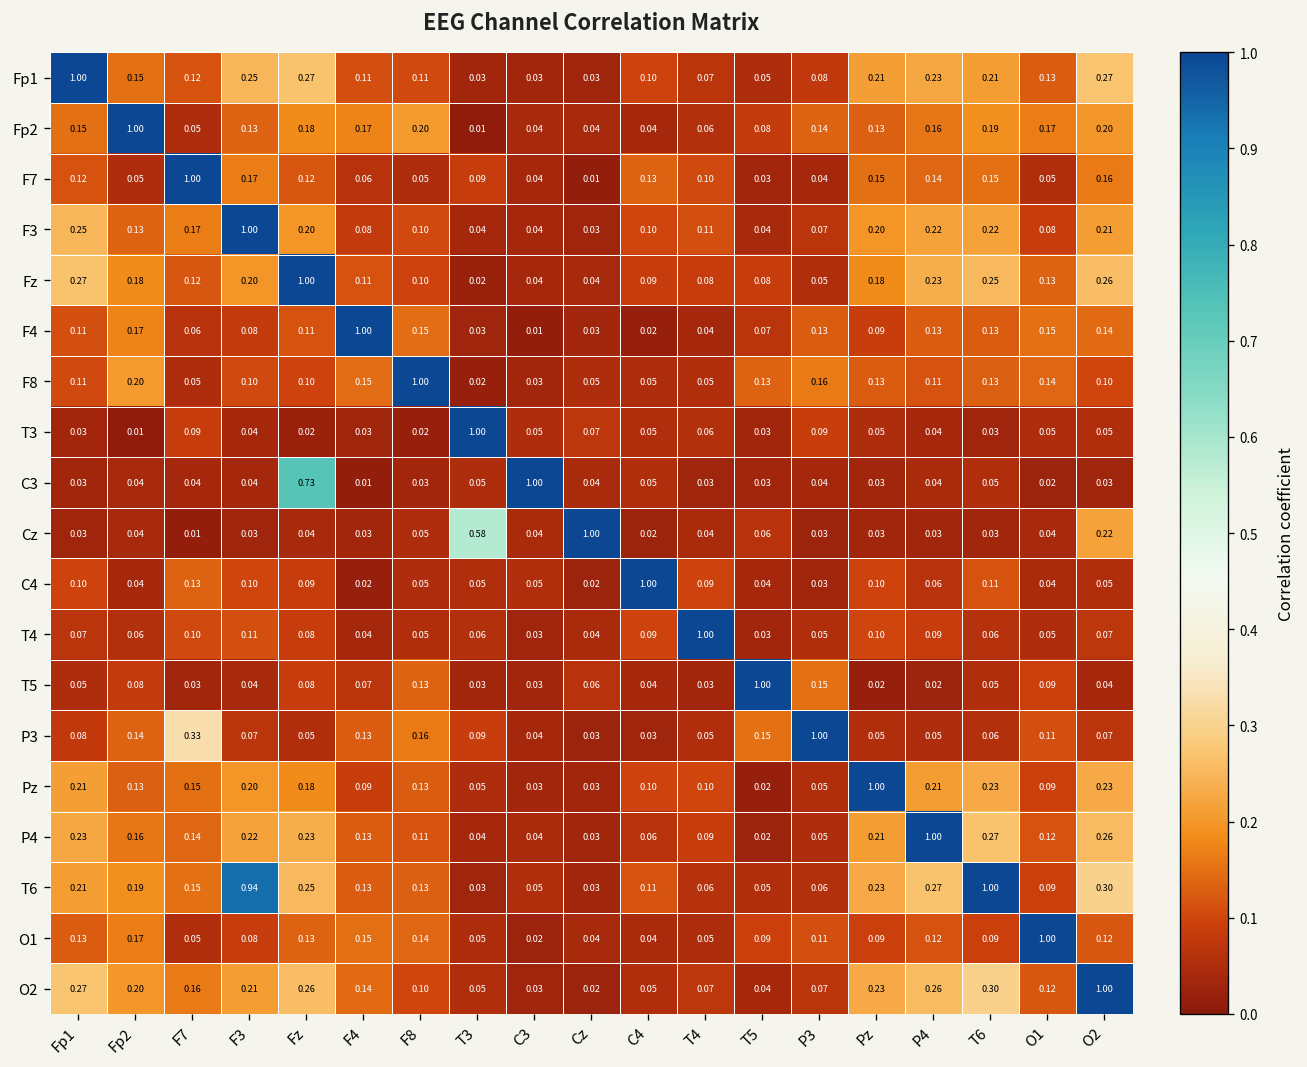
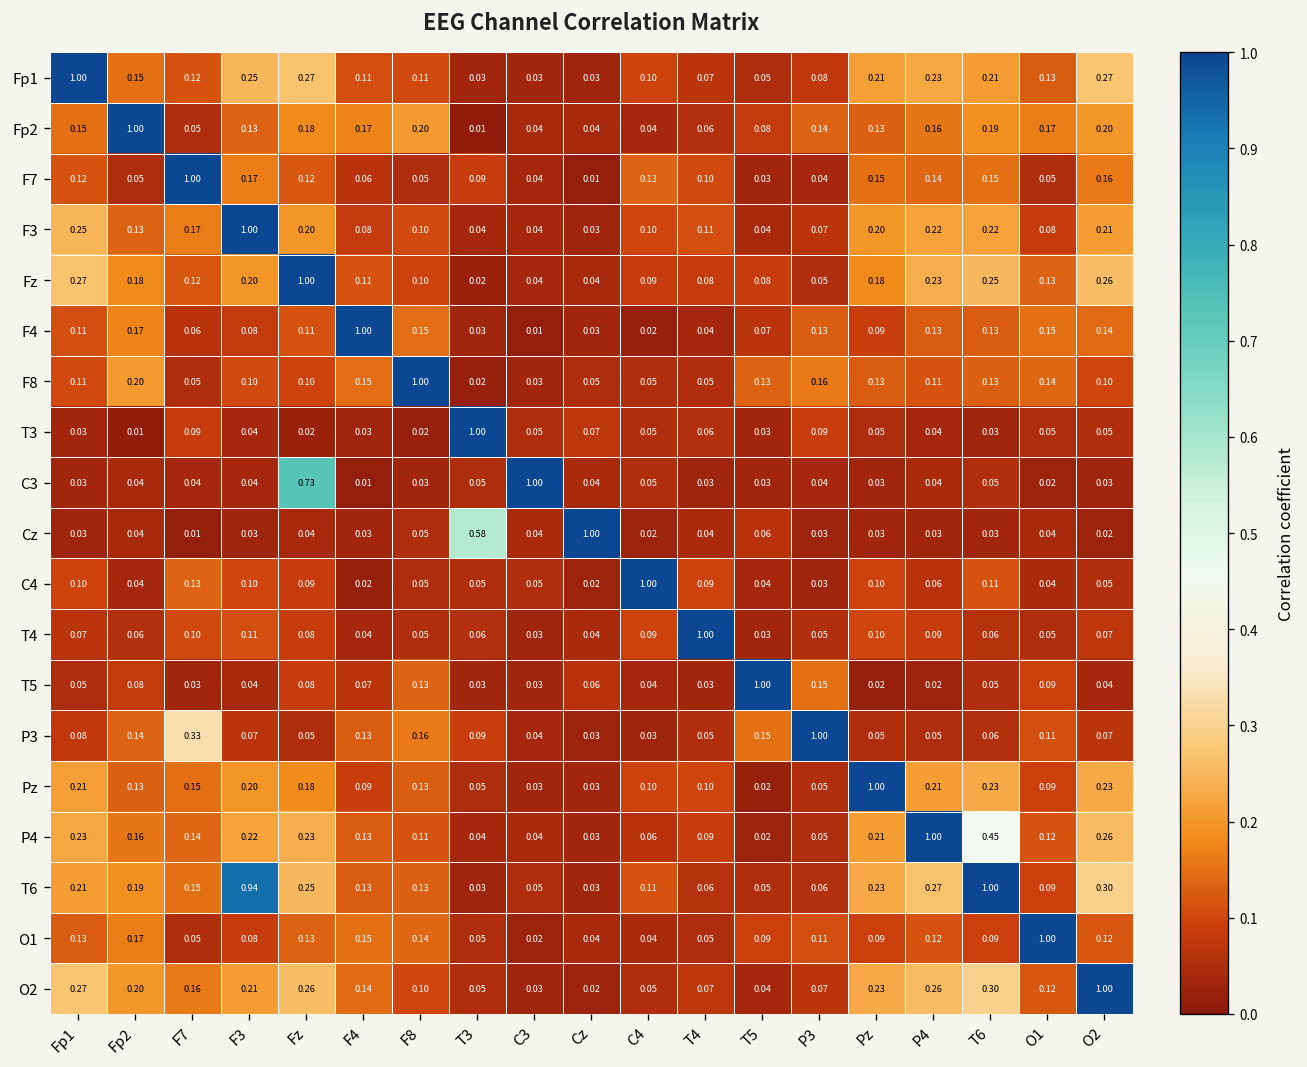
Cz, O2: 0.22 -> 0.02
P4, T6: 0.27 -> 0.45
